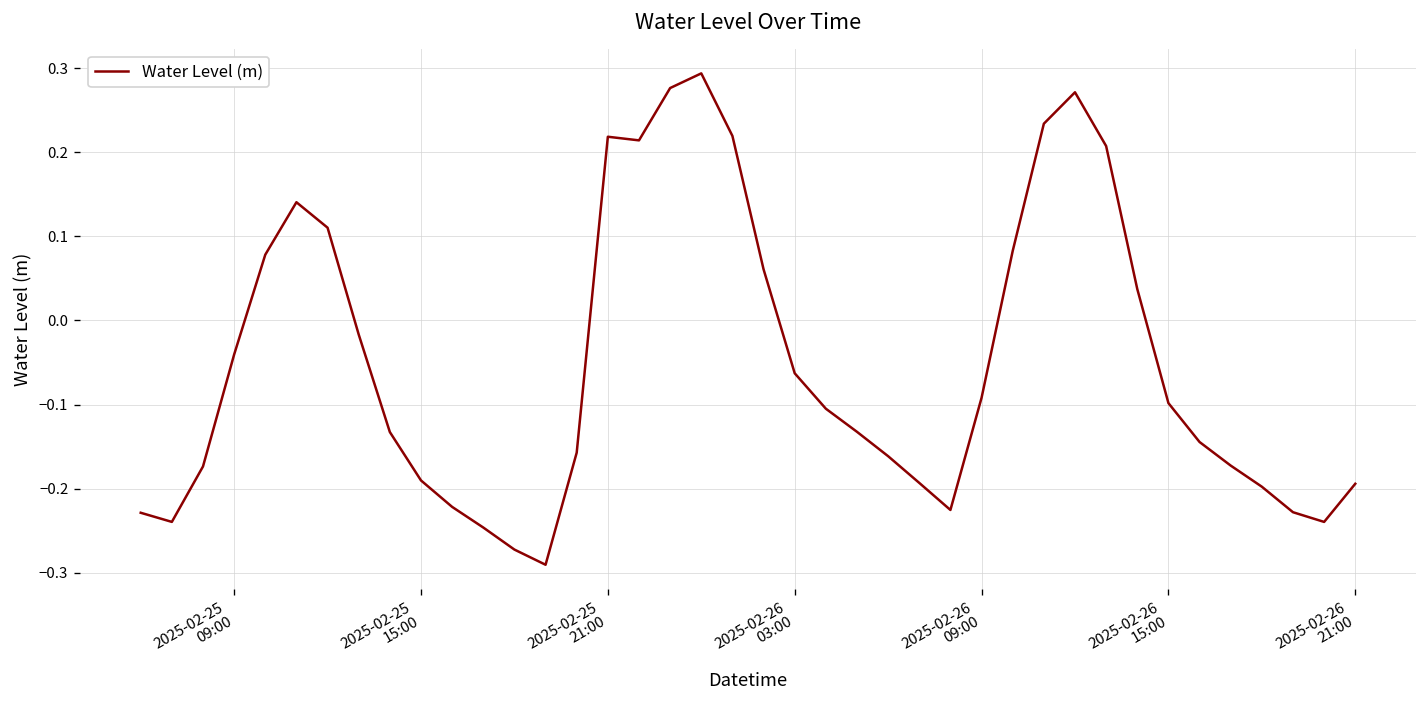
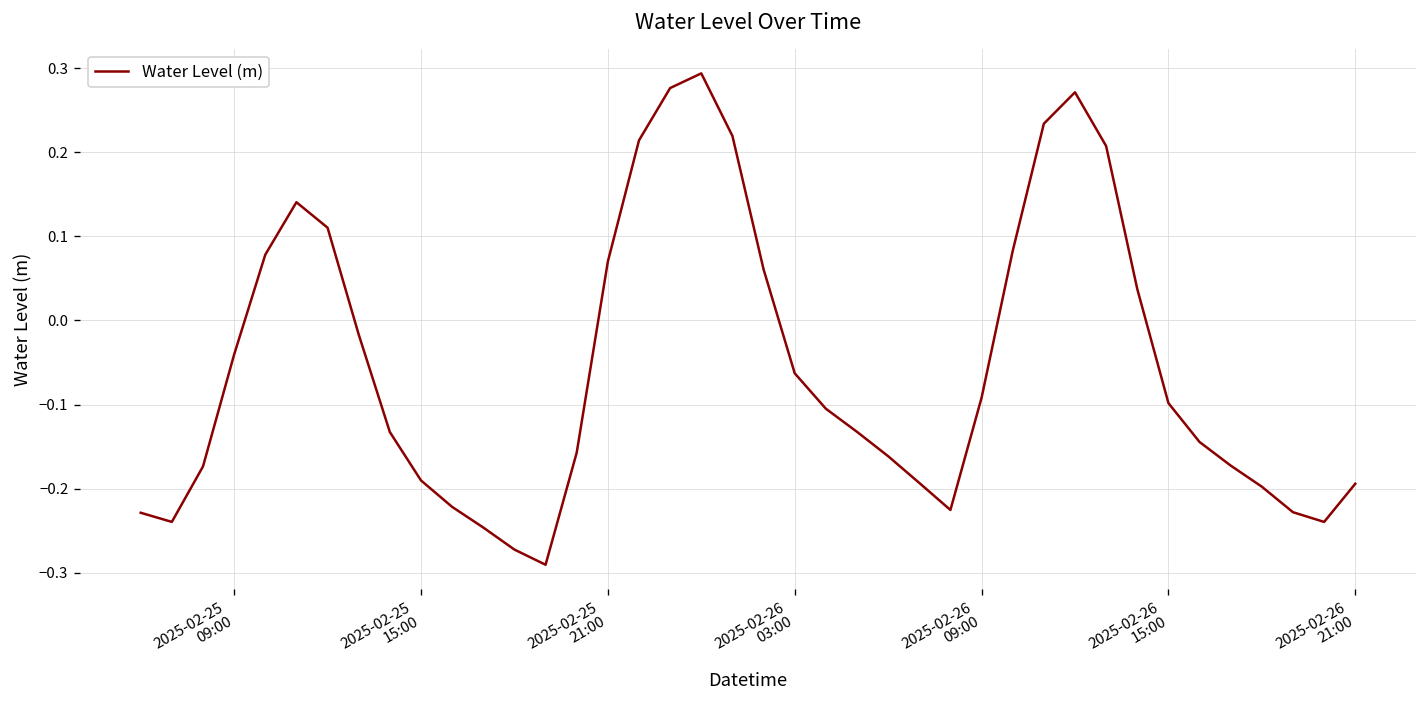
2025-02-25 21:00: 0.22 -> 0.07
